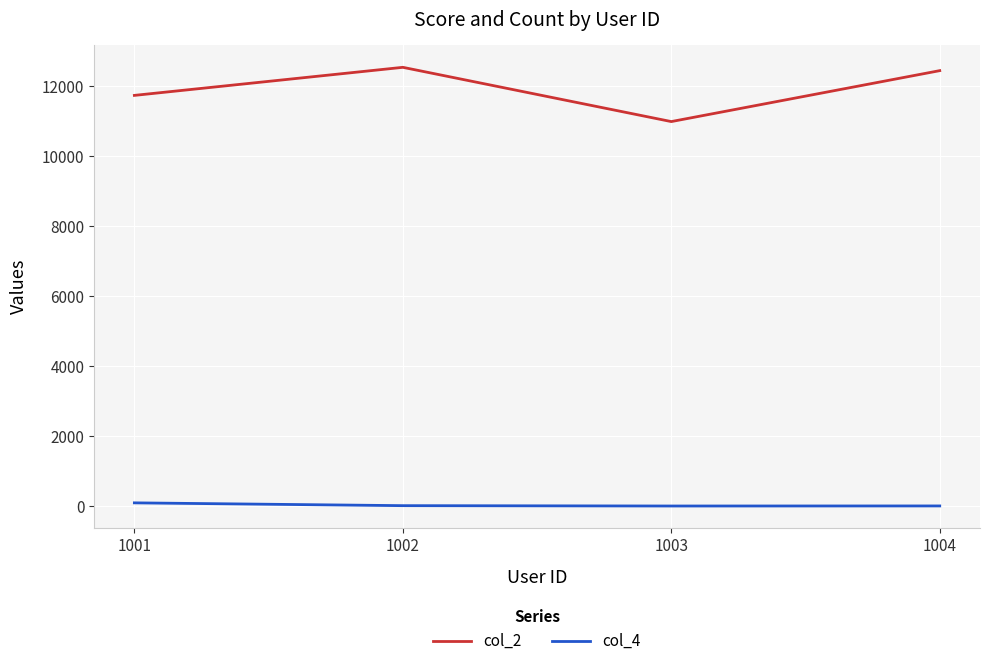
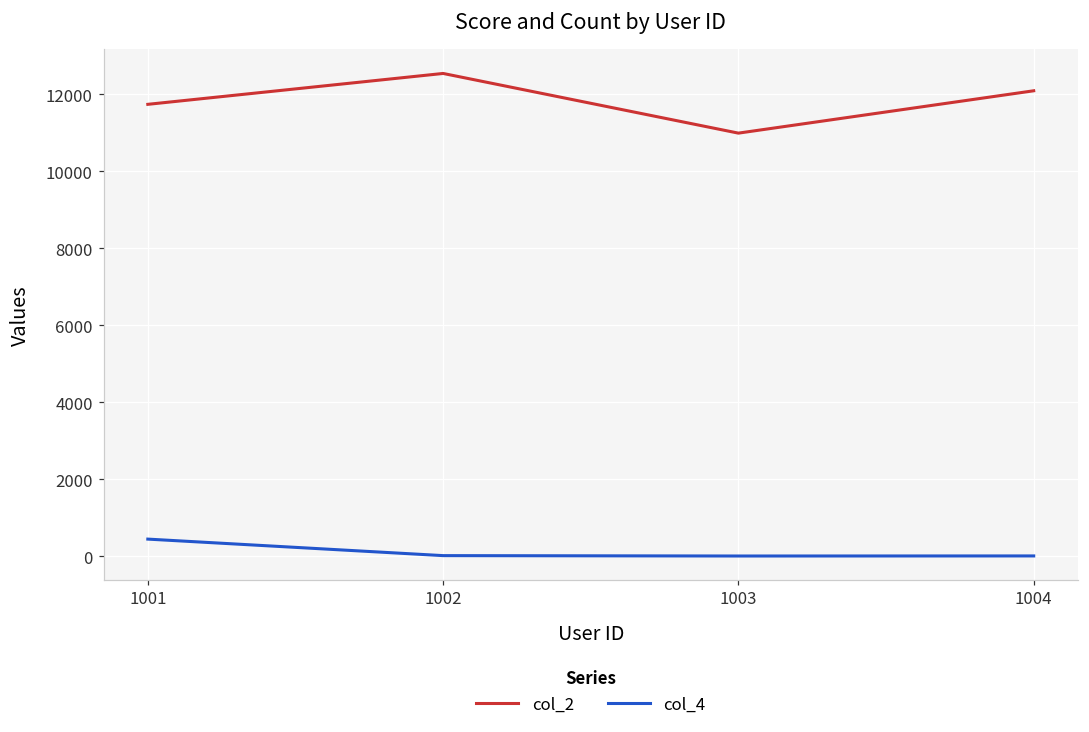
col_4, 1001: 100 -> 400
col_2, 1004: 12400 -> 12100
